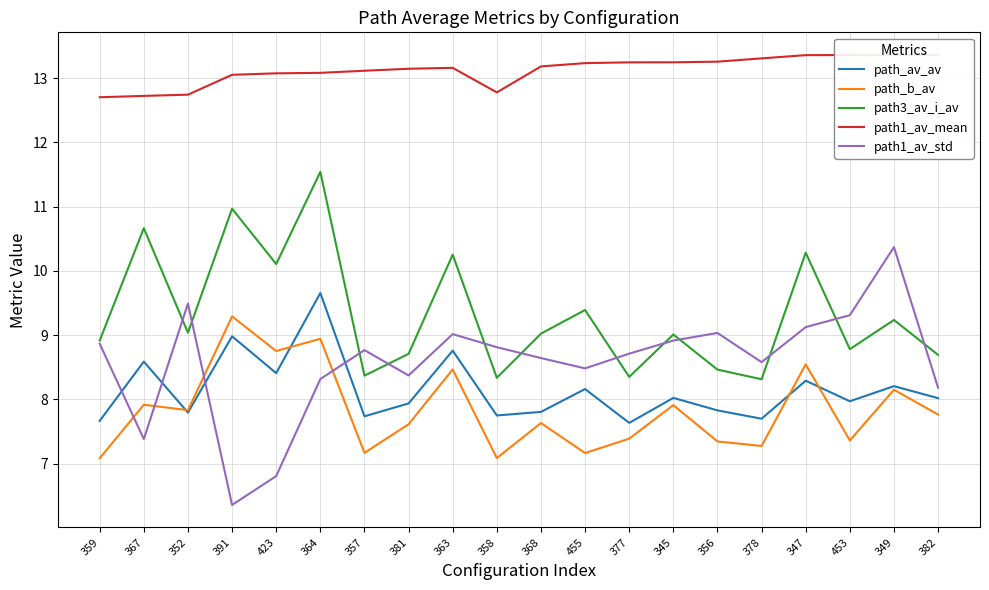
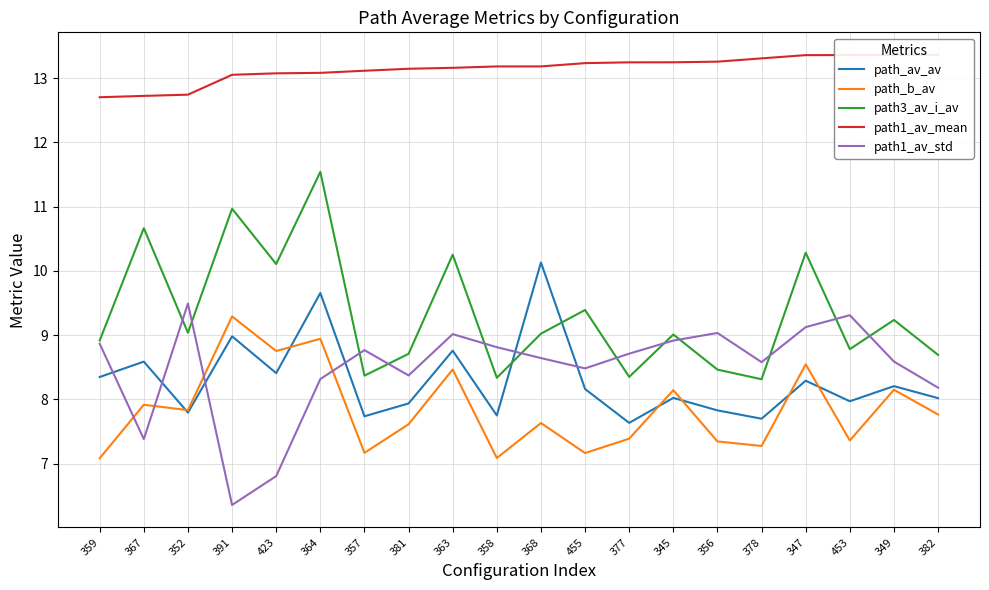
path_av_av, 359: 7.7 -> 8.3
path1_av_mean, 358: 12.8 -> 13.2
path_av_av, 368: 7.8 -> 10.1
path_b_av, 345: 7.9 -> 8.1
path1_av_std, 349: 10.4 -> 8.6
